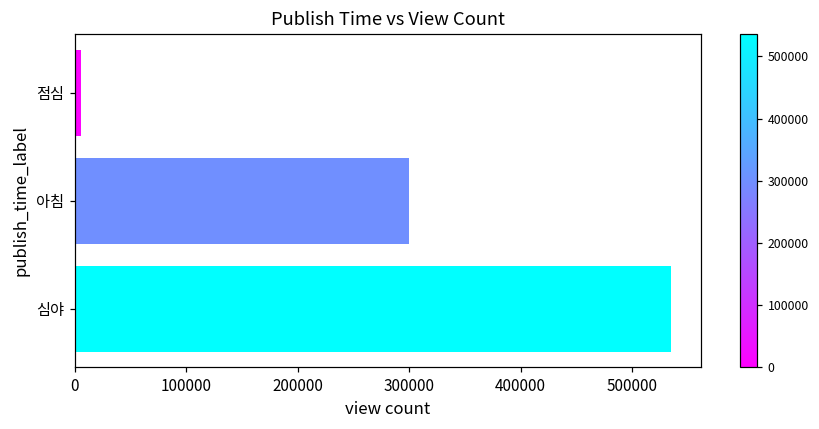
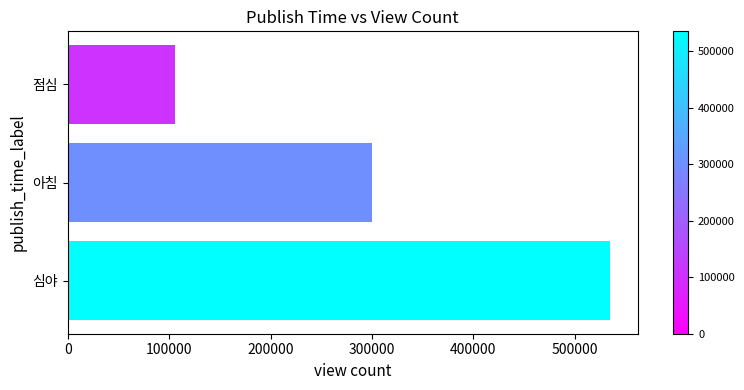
점심: 6000 -> 105000
